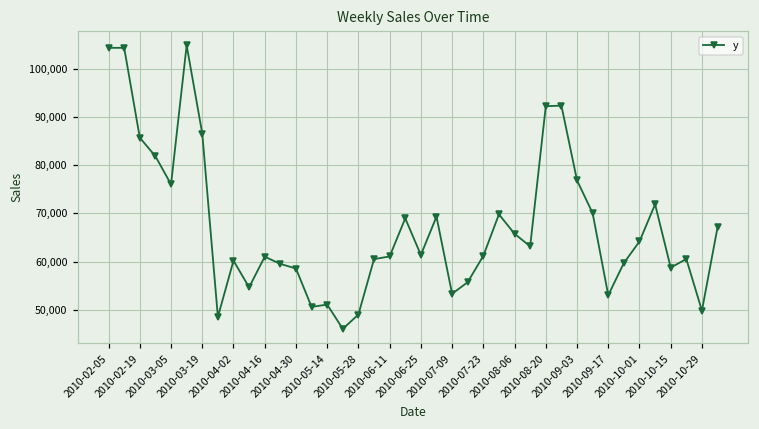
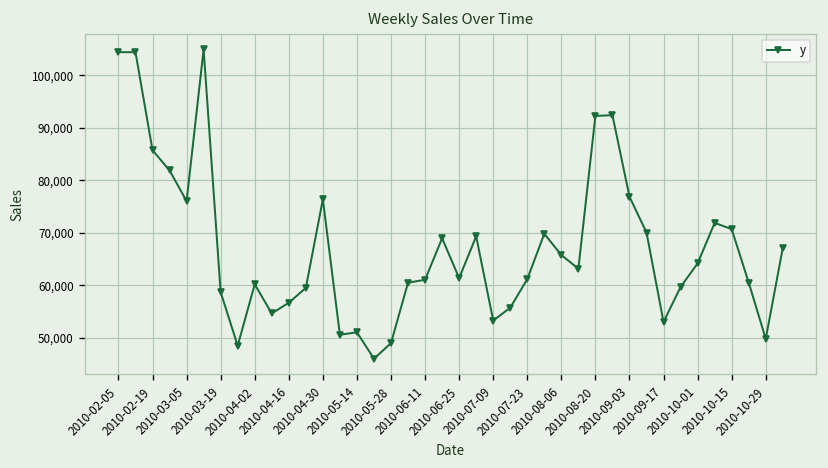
2010-03-19: 87,000 -> 59,000
2010-04-16: 61,000 -> 57,000
2010-04-30: 59,000 -> 76,000
2010-10-15: 59,000 -> 71,000
